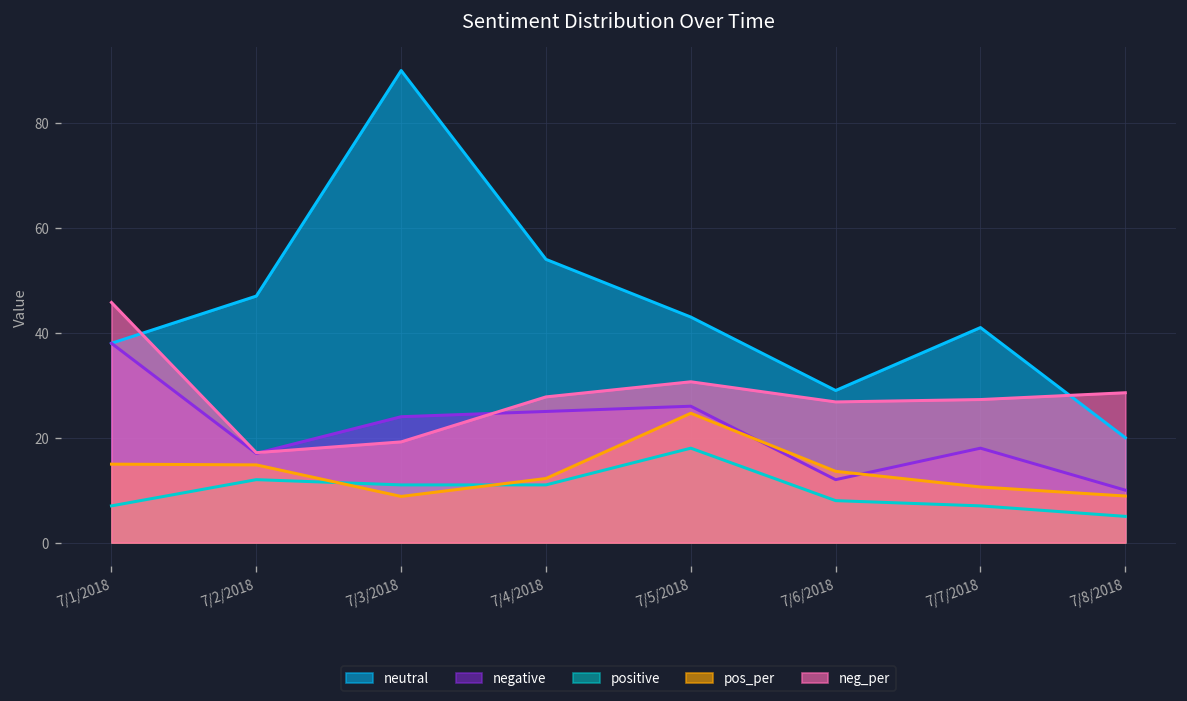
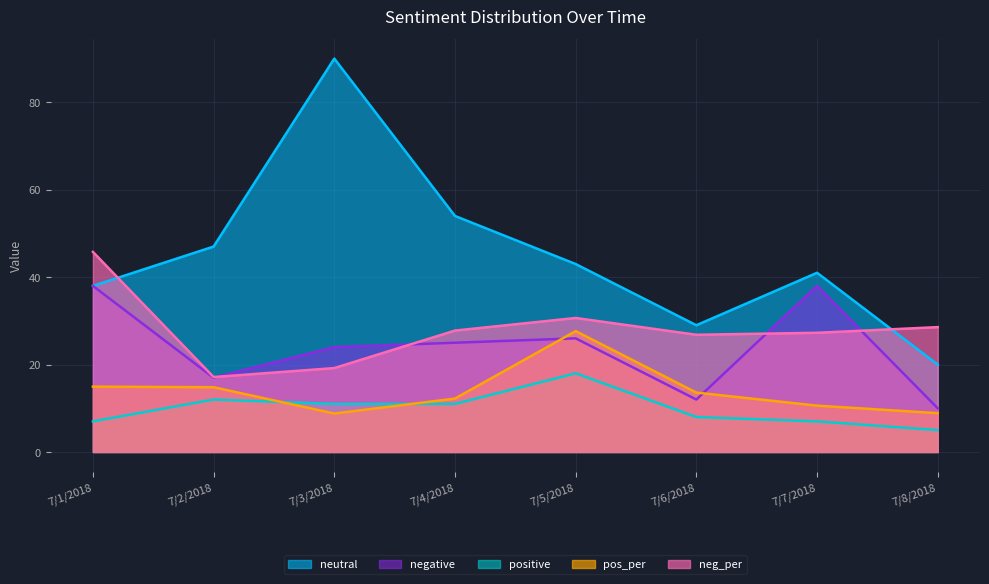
pos_per, 7/5/2018: 25 -> 28
negative, 7/7/2018: 18 -> 38
